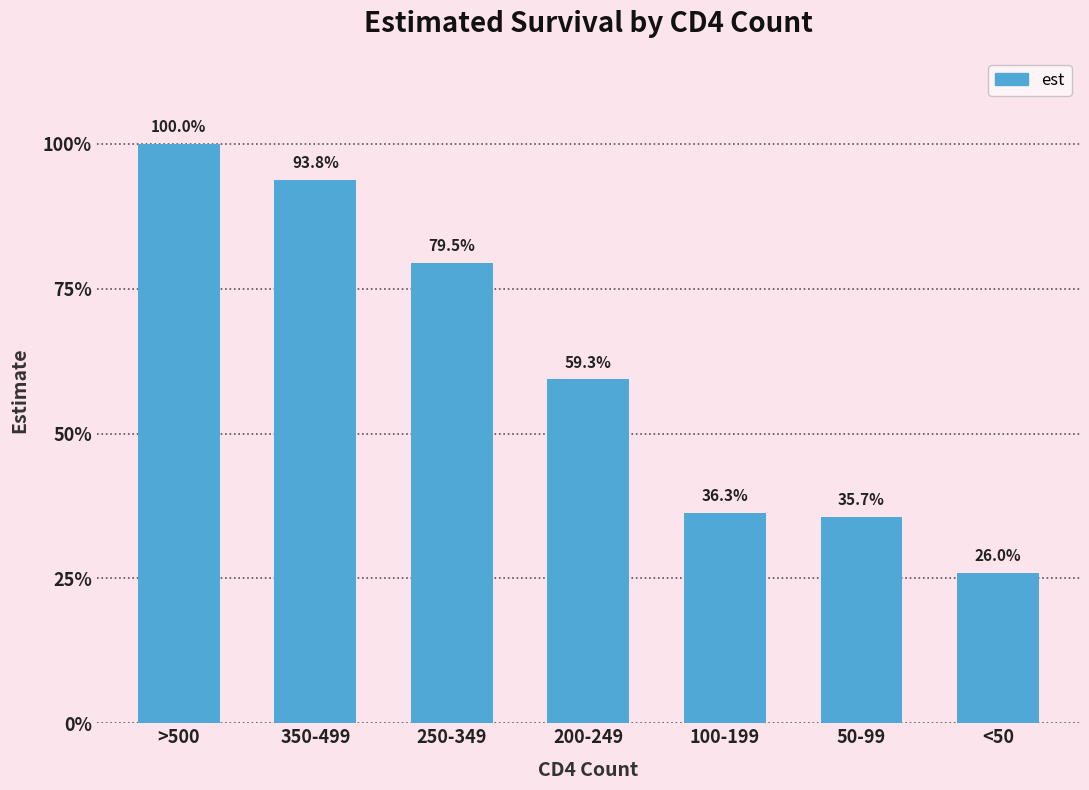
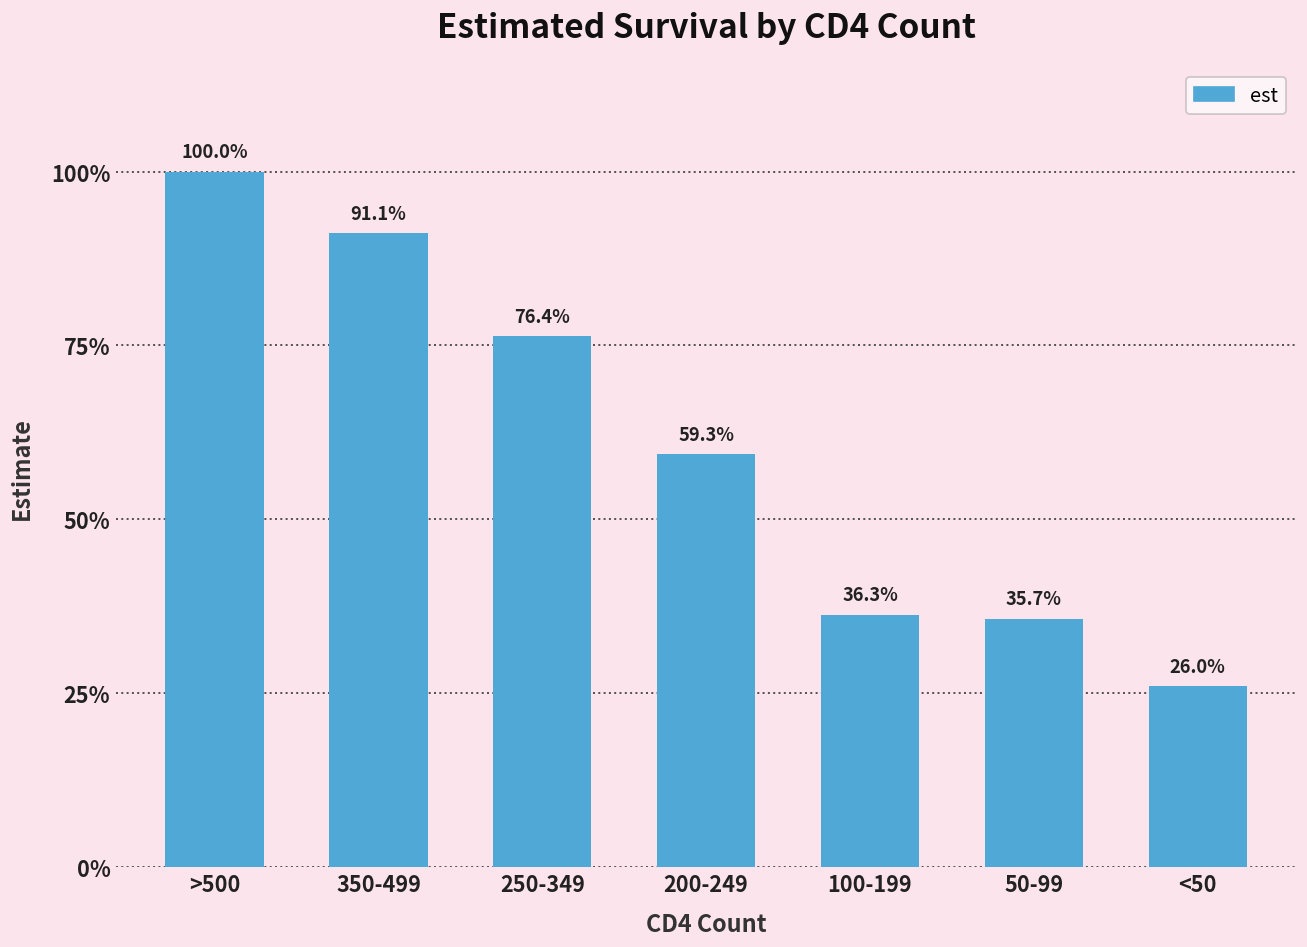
350-499: 93.8% -> 91.1%
250-349: 79.5% -> 76.4%
